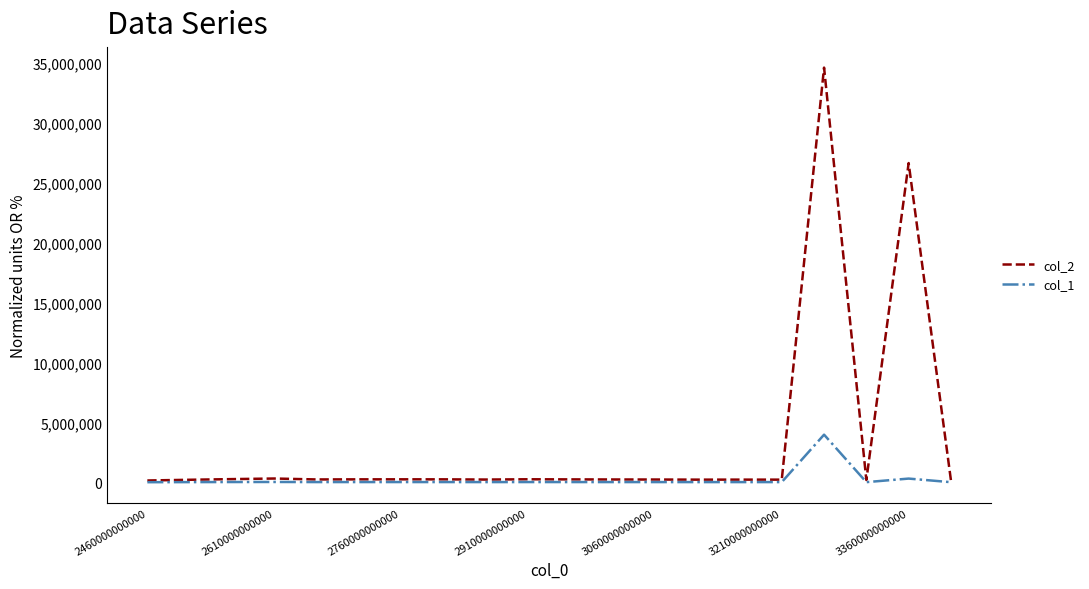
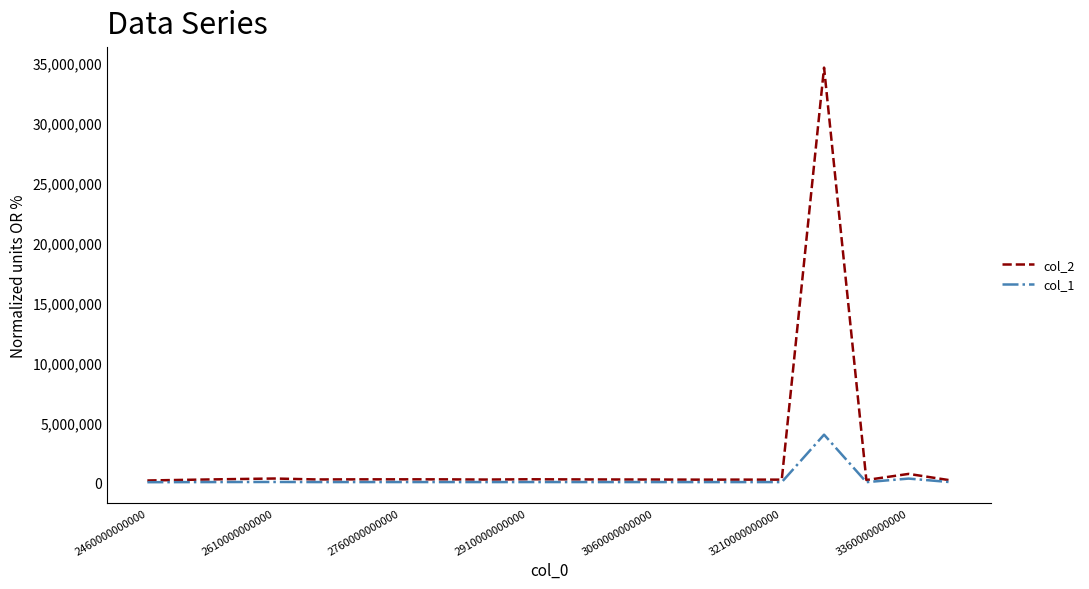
col_2, 3360000000000: 26,600,000 -> 700,000
